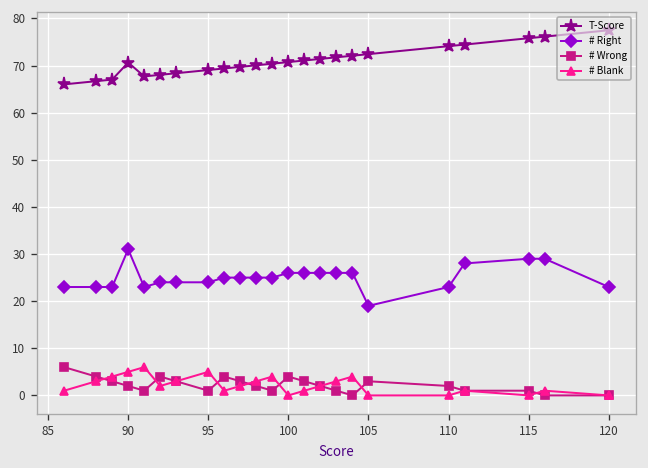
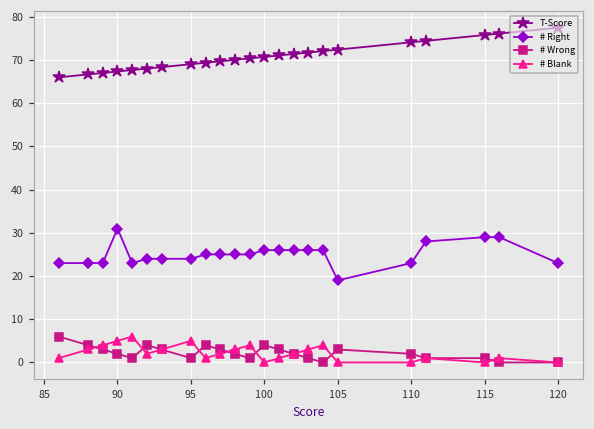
T-Score, 90: 71 -> 67
